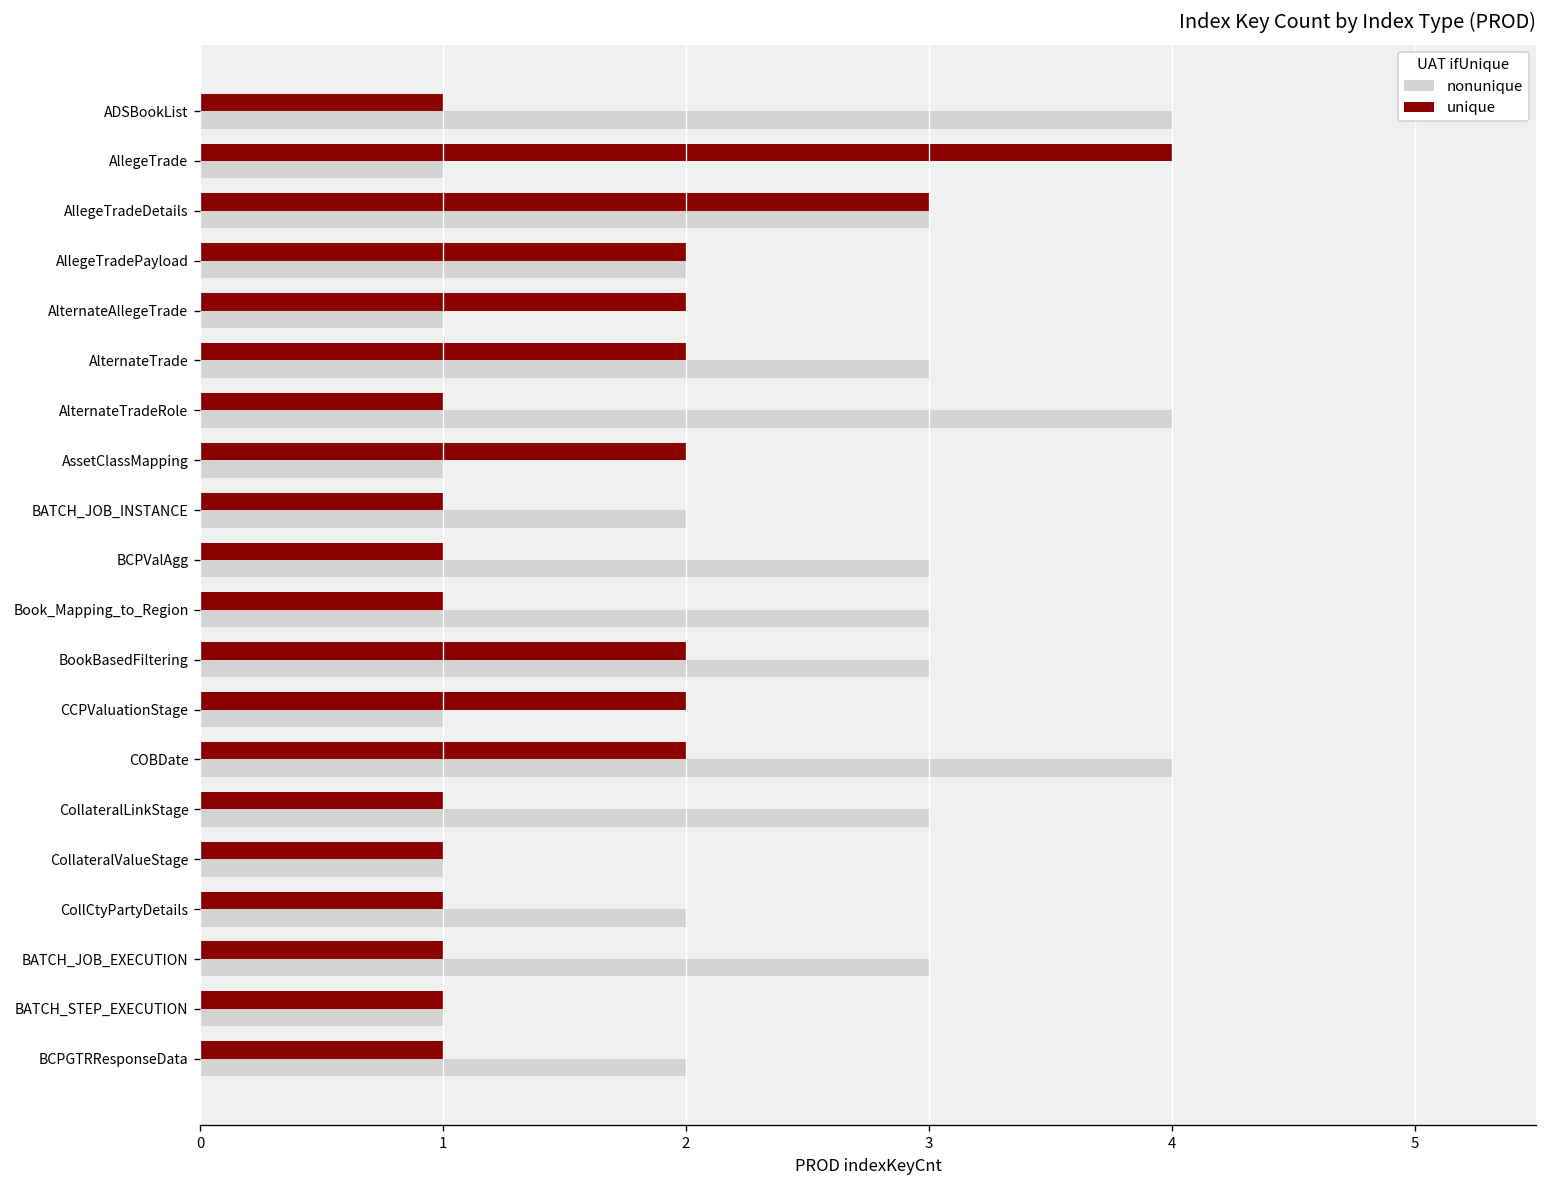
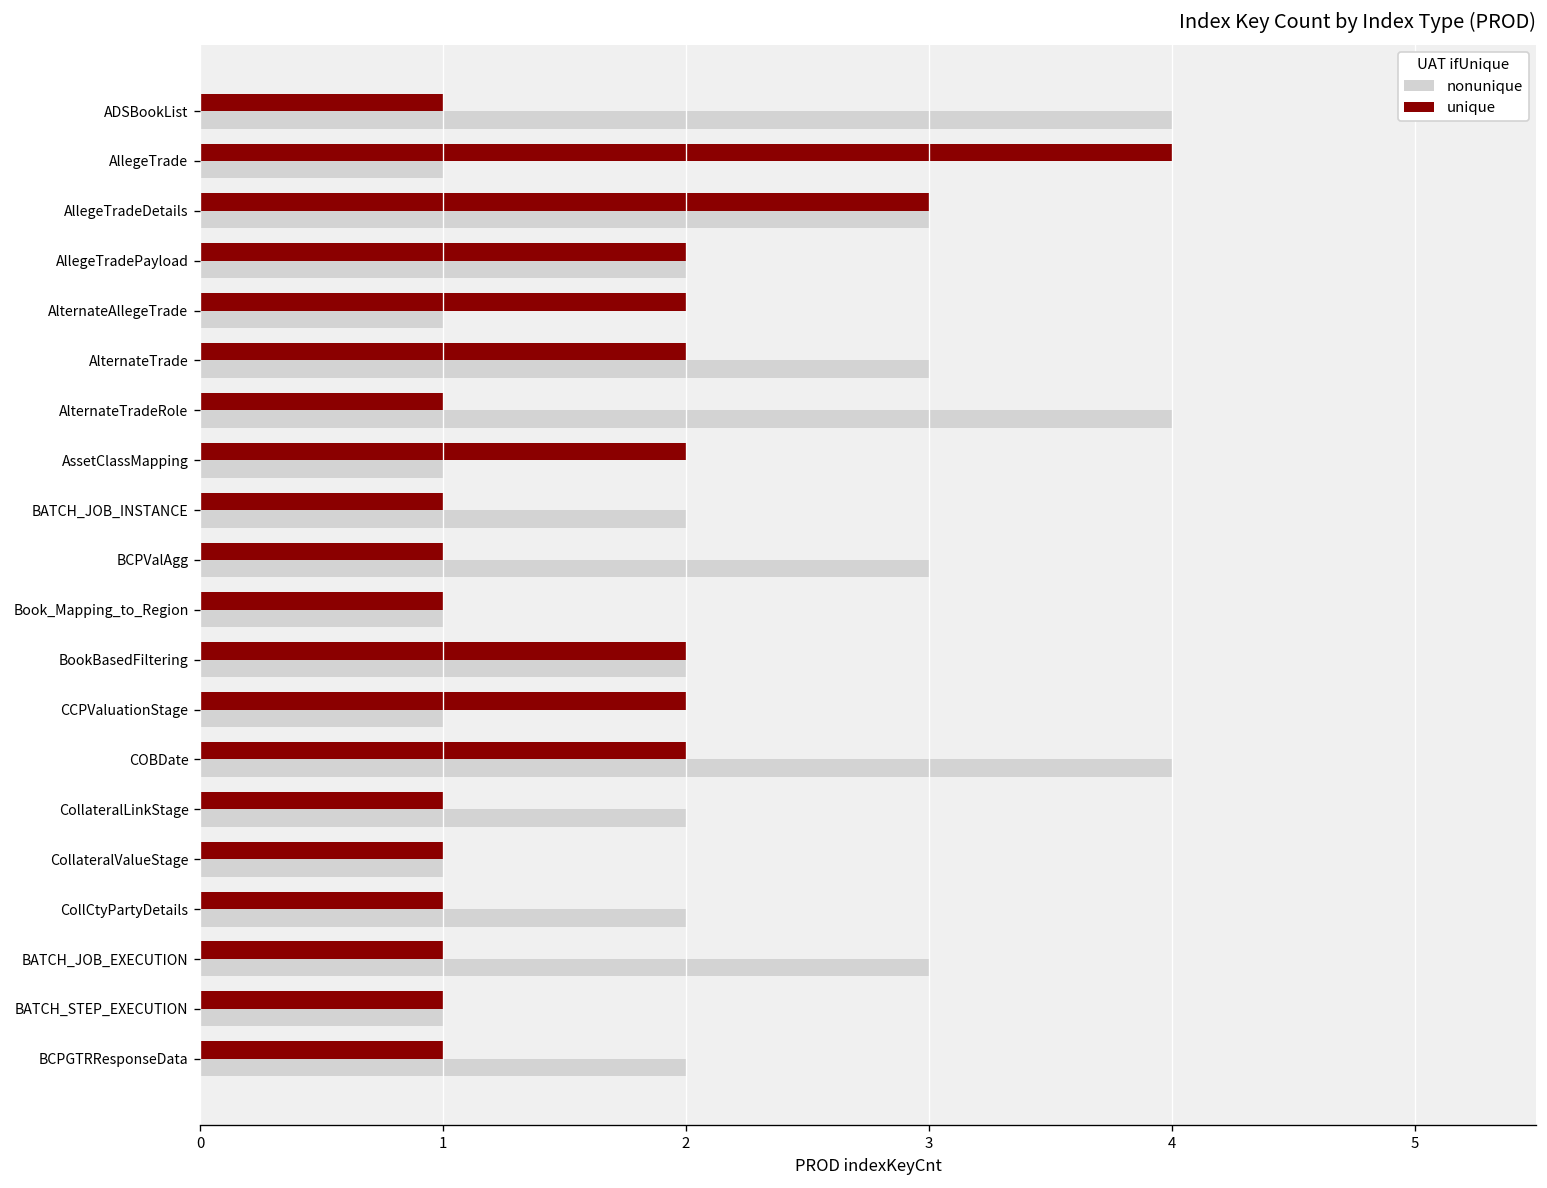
nonunique, Book_Mapping_to_Region: 3 -> 1
nonunique, BookBasedFiltering: 3 -> 2
nonunique, CollateralLinkStage: 3 -> 2
